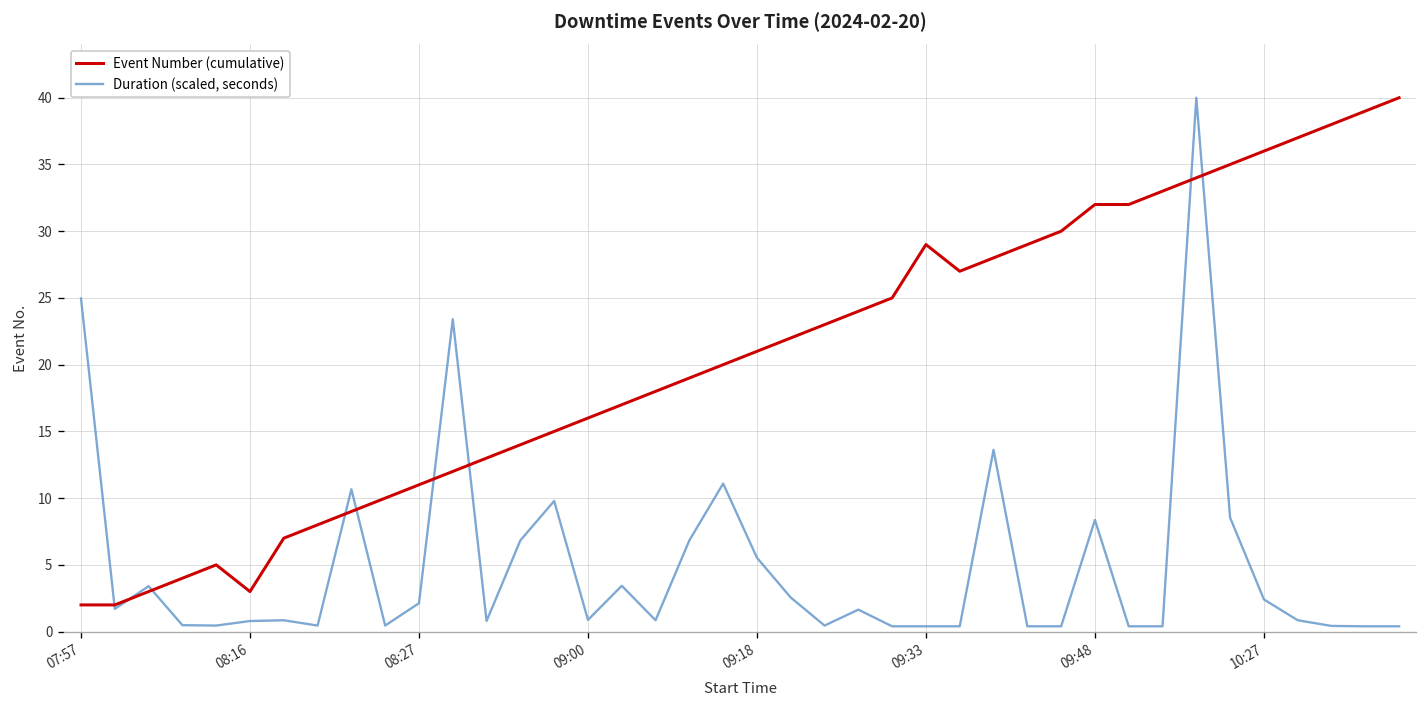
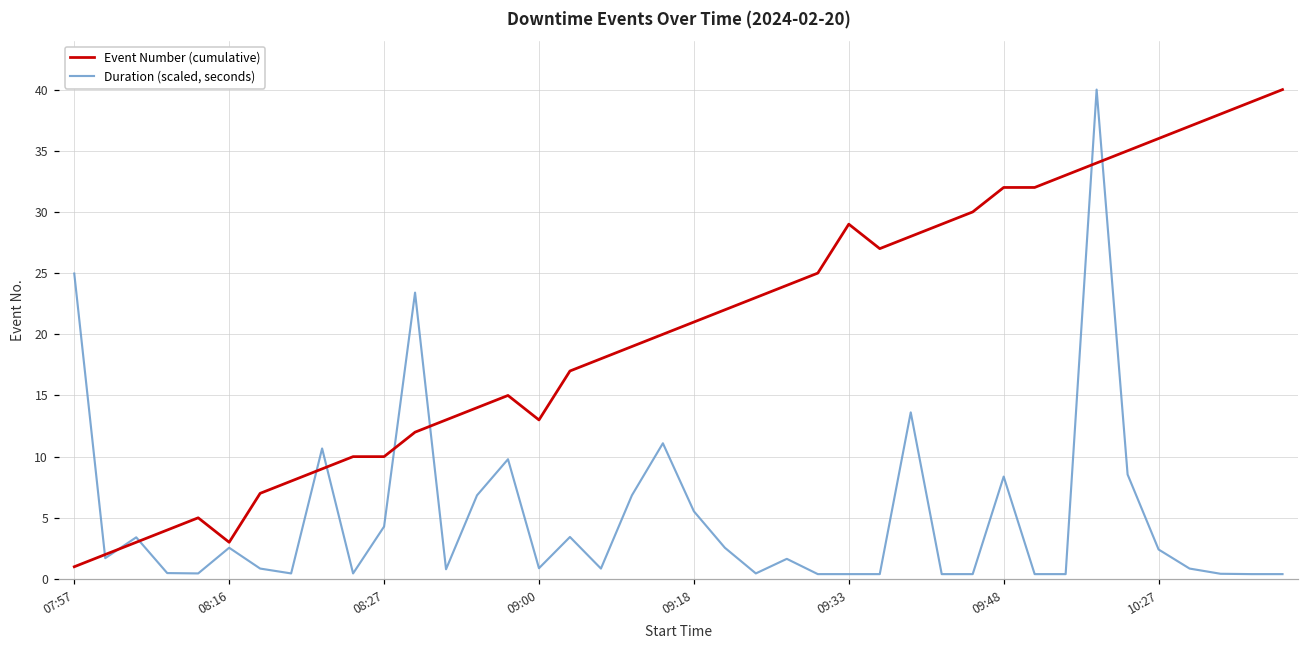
Event Number (cumulative), 07:57: 2 -> 1
Duration (scaled, seconds), 08:16: 0.8 -> 2.6
Event Number (cumulative), 08:27: 11 -> 10
Duration (scaled, seconds), 08:27: 2.1 -> 4.3
Event Number (cumulative), 09:00: 16 -> 13
